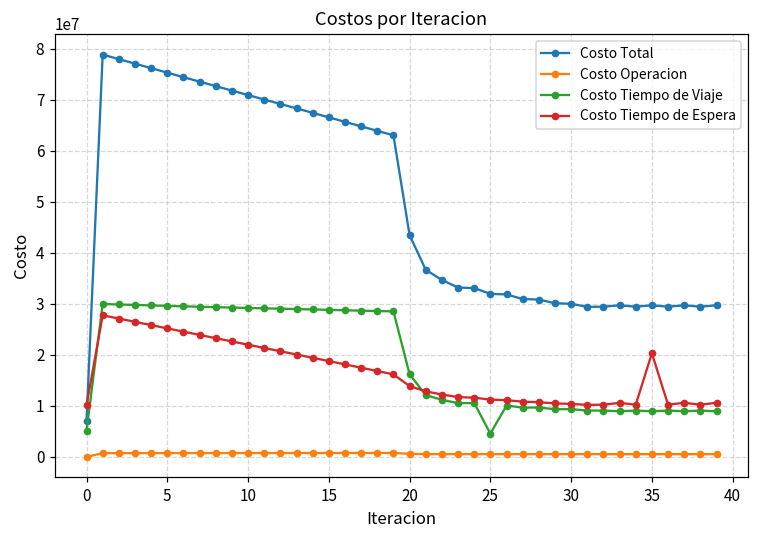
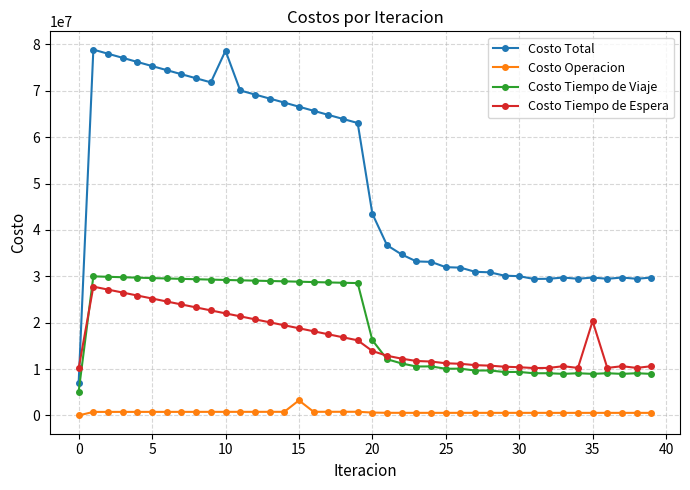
Costo Total, 10: 71000000 -> 79000000
Costo Operacion, 15: 1000000 -> 3000000
Costo Tiempo de Viaje, 25: 5000000 -> 10000000
